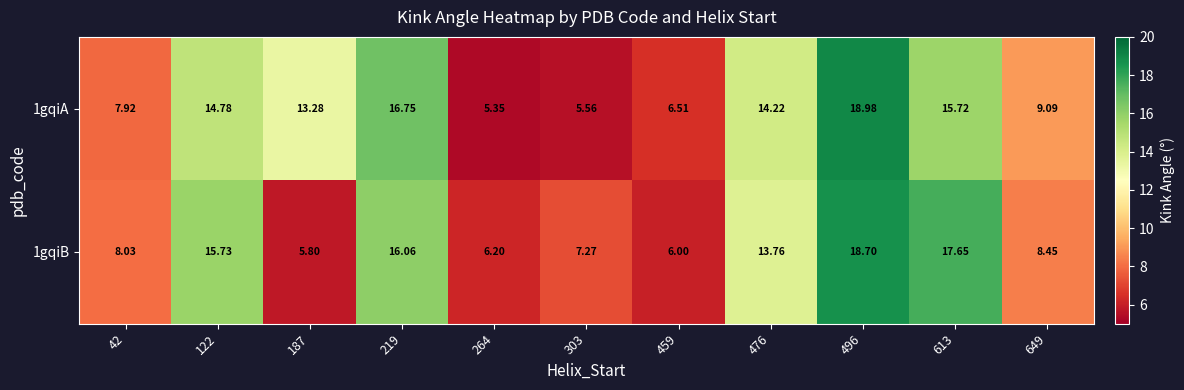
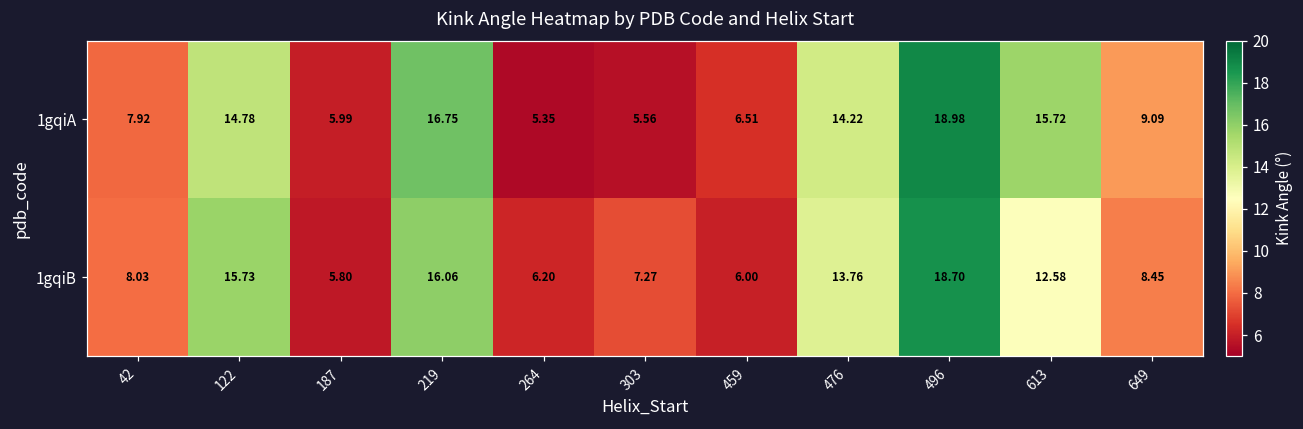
1gqiA, 187: 13.28 -> 5.99
1gqiB, 613: 17.65 -> 12.58
